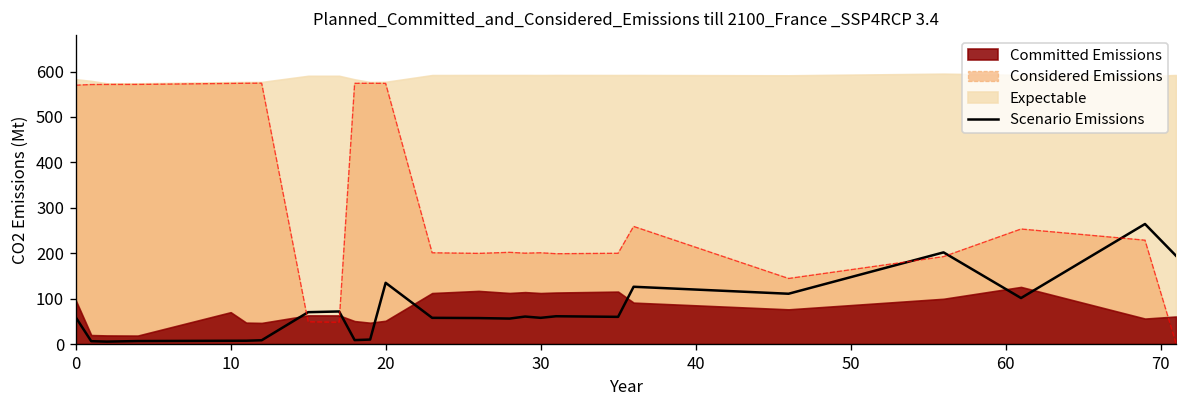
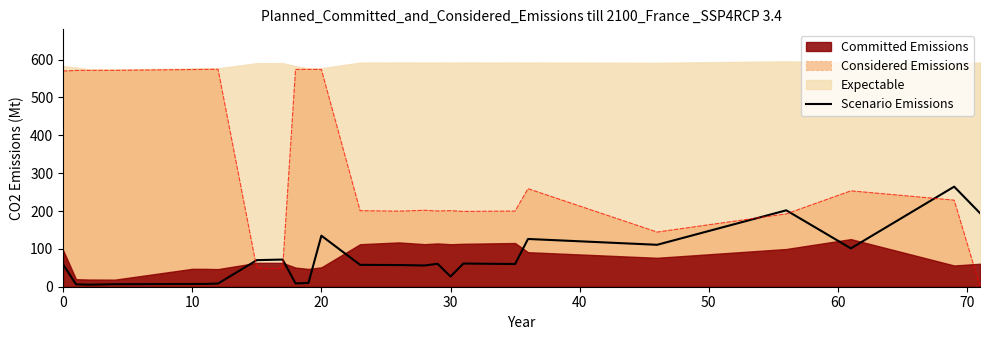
Committed Emissions, 10: 70 -> 50
Scenario Emissions, 30: 60 -> 30
